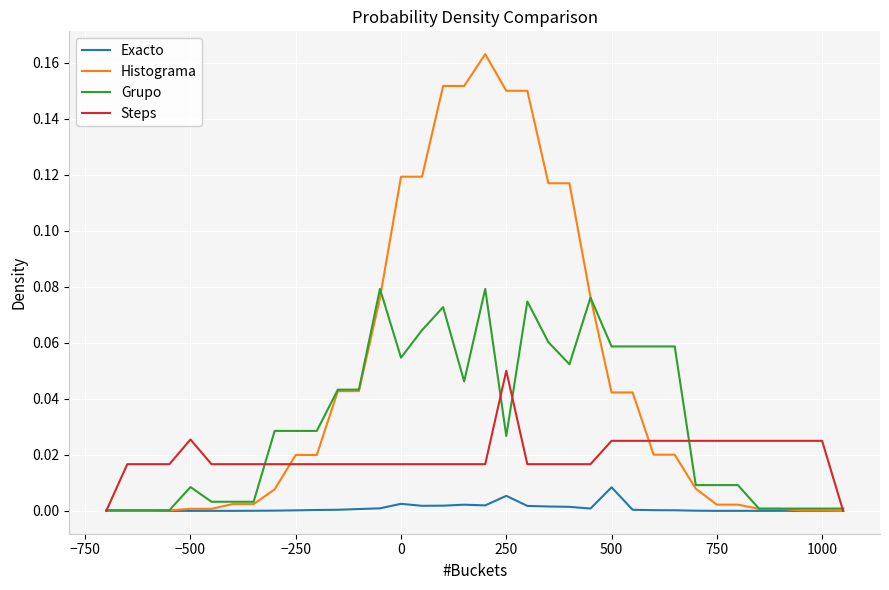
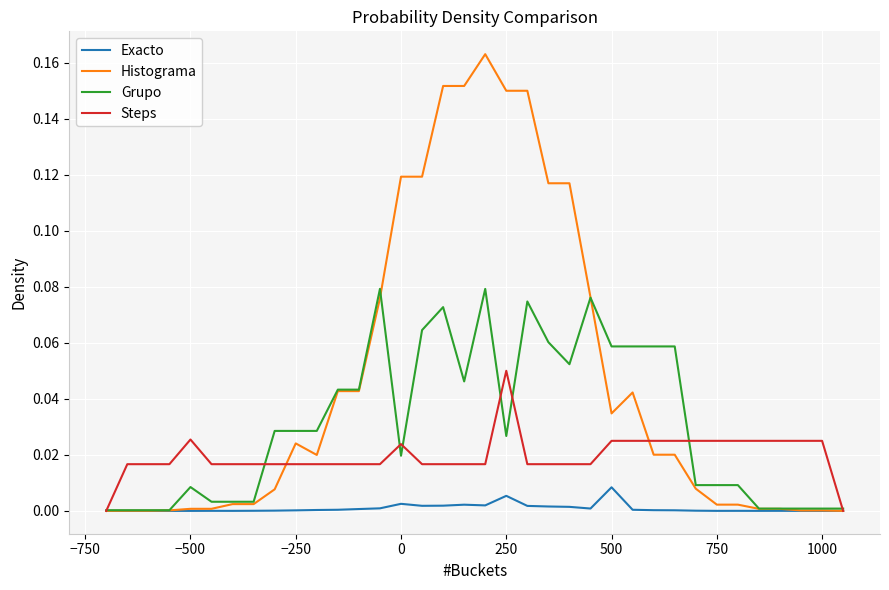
Histograma, −250: 0.020 -> 0.024
Grupo, 0: 0.055 -> 0.020
Steps, 0: 0.017 -> 0.024
Histograma, 500: 0.042 -> 0.035
